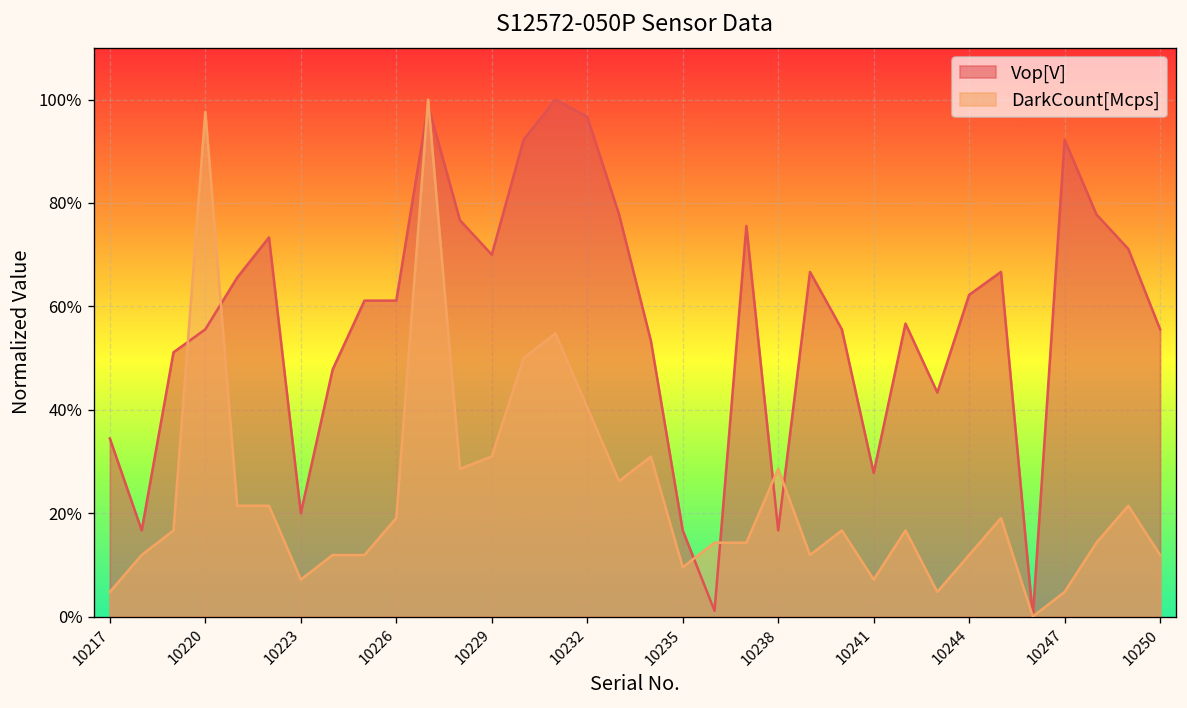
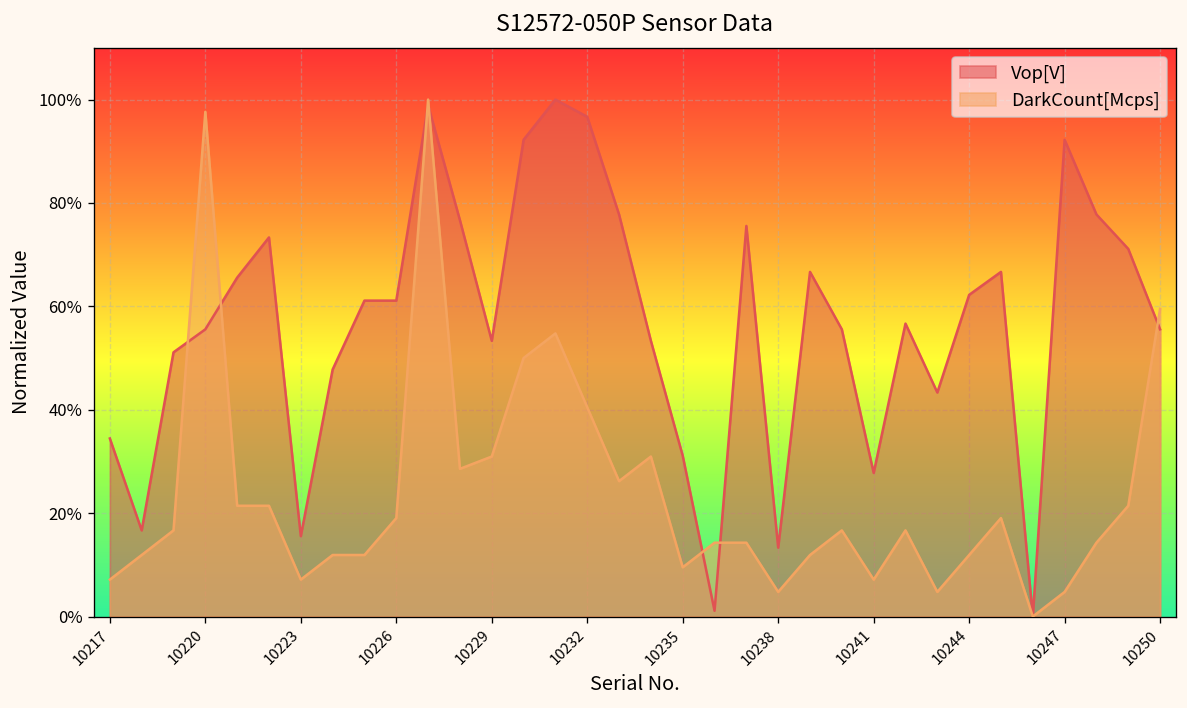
DarkCount[Mcps], 10217: 5% -> 7%
Vop[V], 10223: 20% -> 16%
Vop[V], 10229: 70% -> 53%
Vop[V], 10235: 17% -> 31%
Vop[V], 10238: 17% -> 13%
DarkCount[Mcps], 10238: 29% -> 5%
DarkCount[Mcps], 10250: 12% -> 60%
